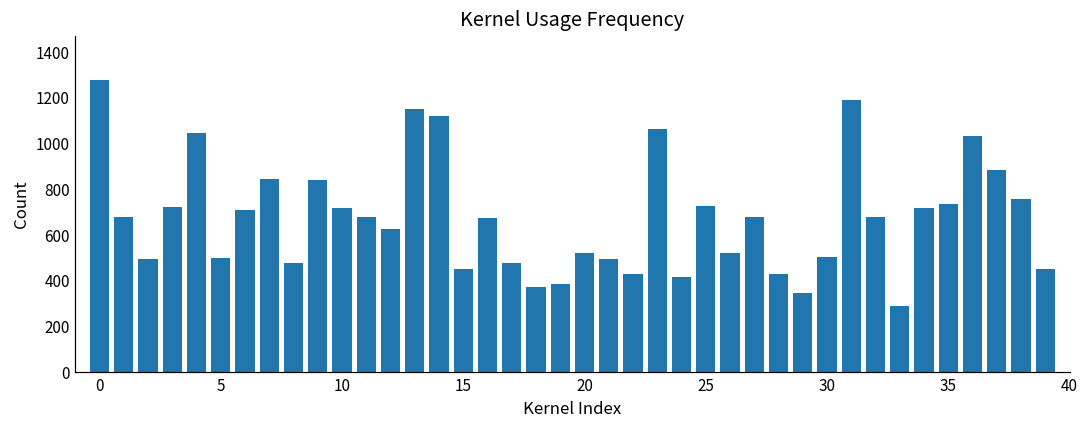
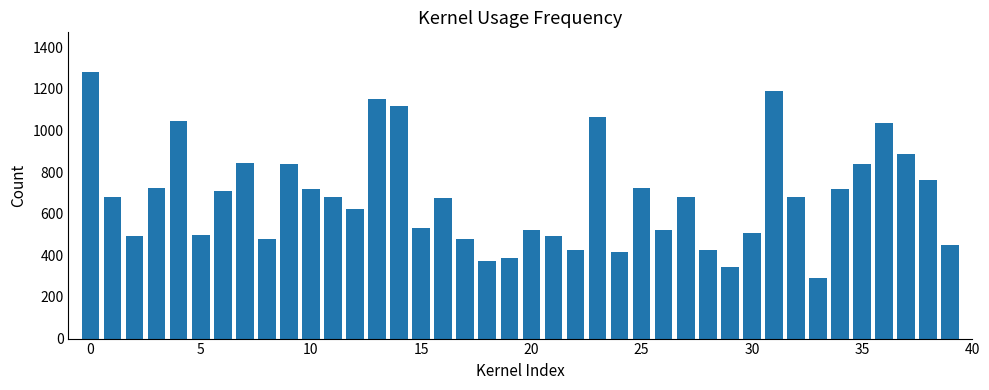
15: 450 -> 530
35: 740 -> 840
